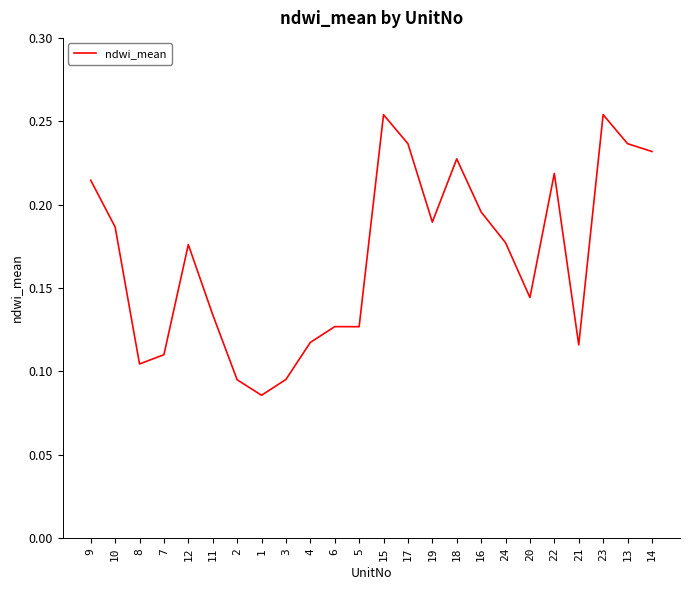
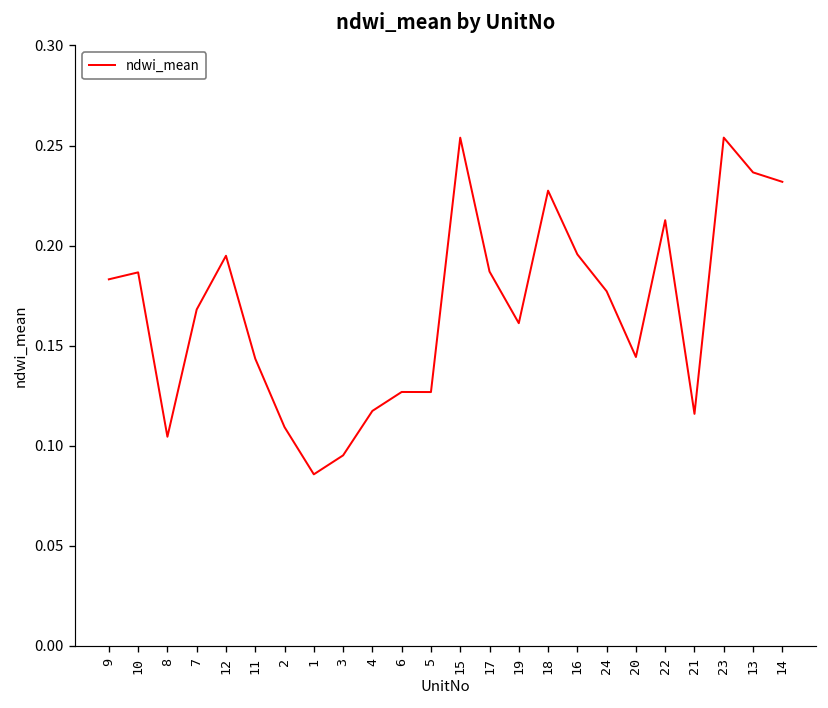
9: 0.215 -> 0.183
7: 0.110 -> 0.168
12: 0.176 -> 0.195
11: 0.134 -> 0.143
2: 0.095 -> 0.109
17: 0.237 -> 0.187
19: 0.190 -> 0.161
22: 0.219 -> 0.213
